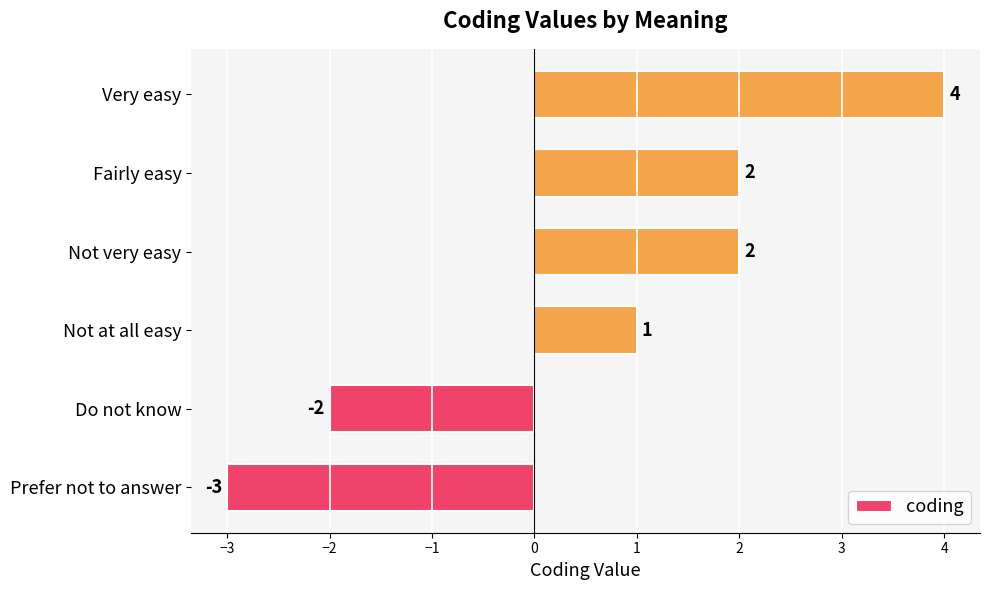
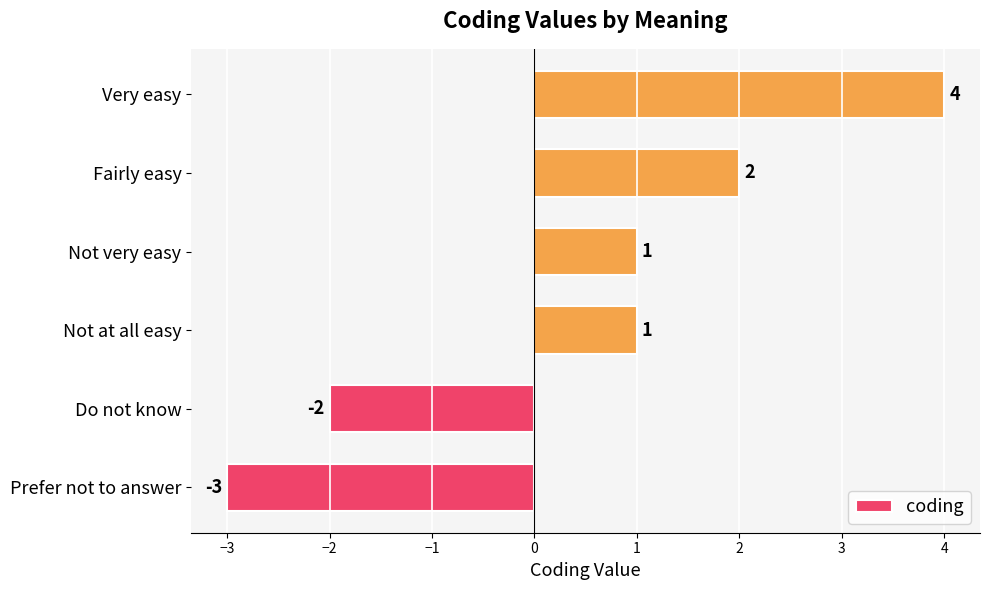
Not very easy: 2 -> 1
